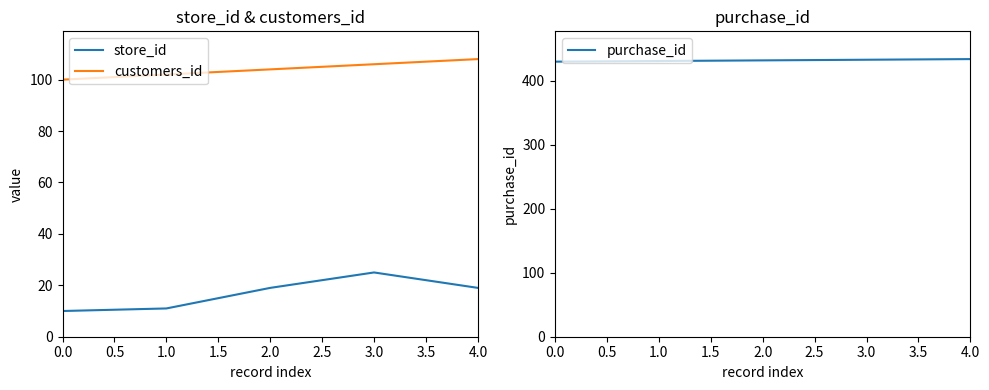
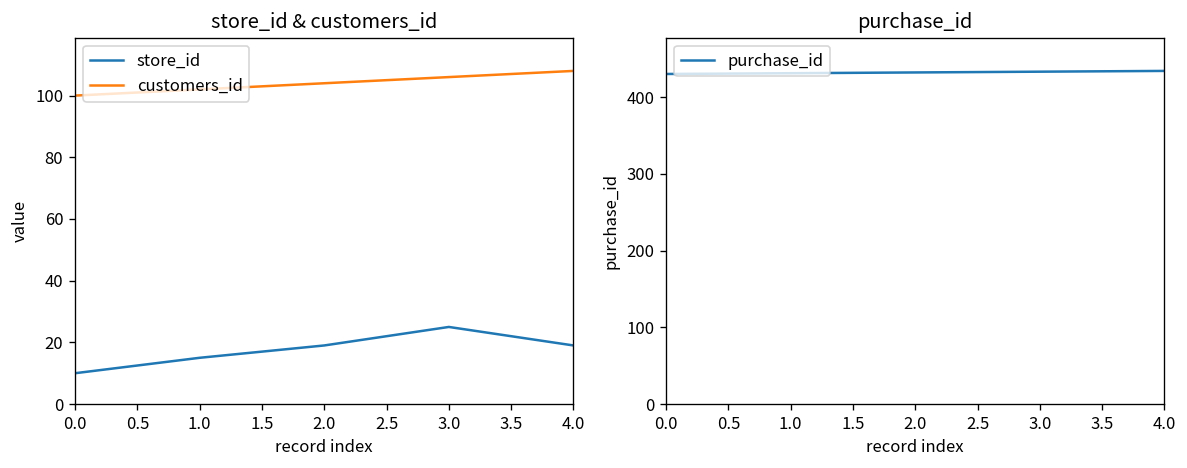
store_id & customers_id, store_id, 1.0: 11 -> 15
